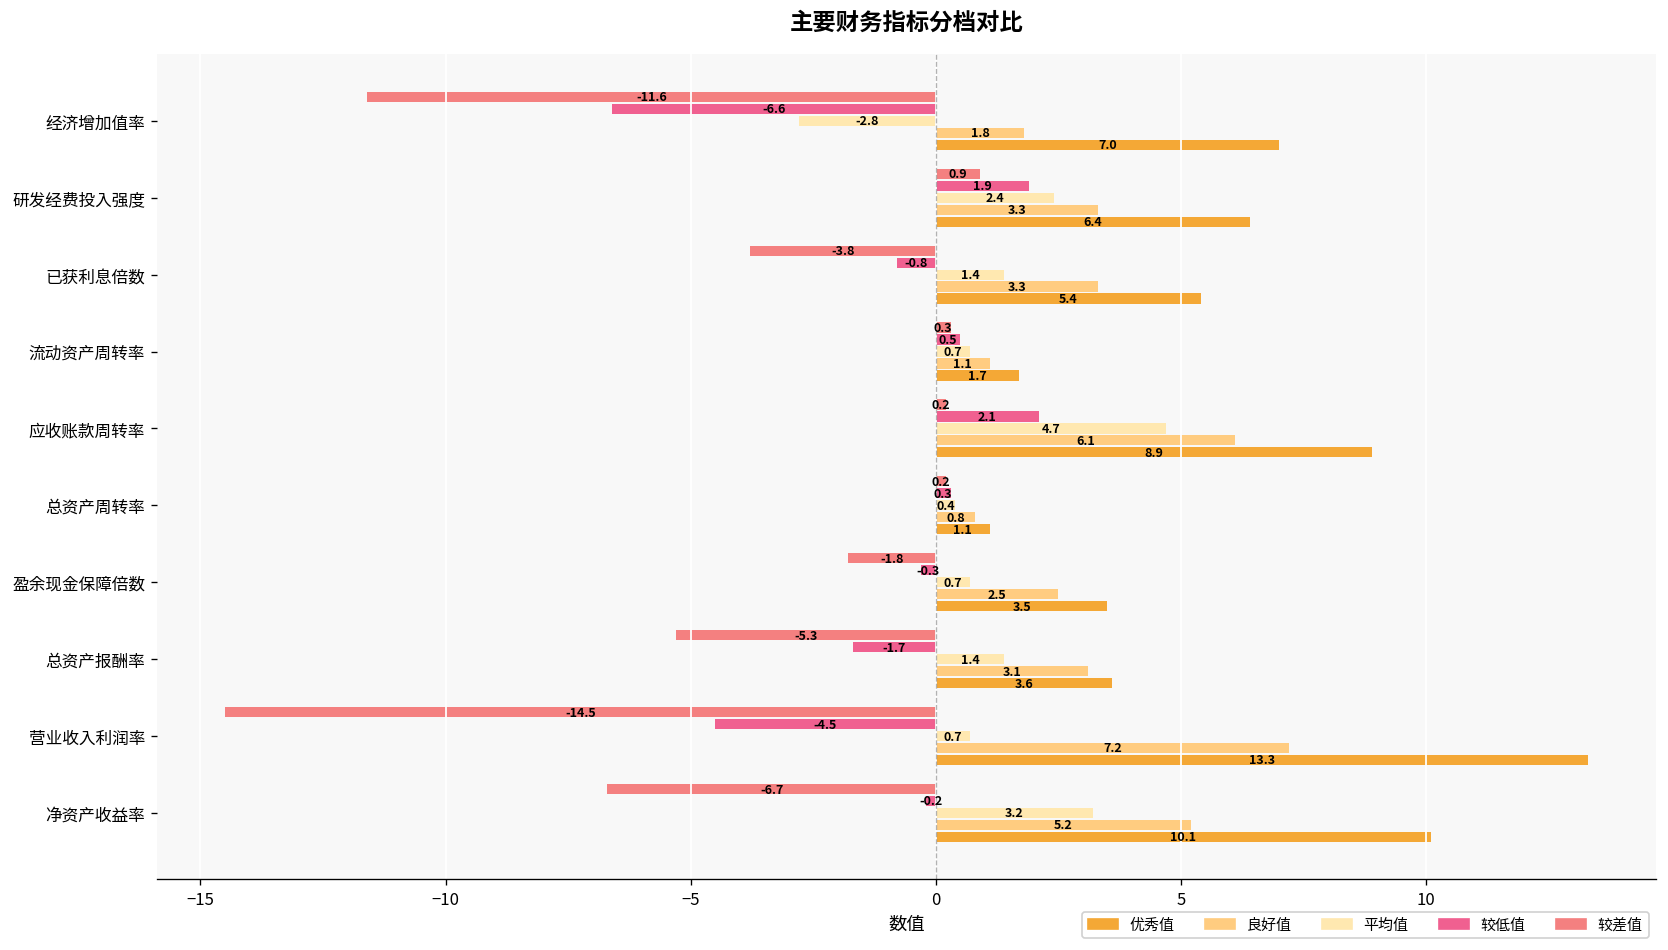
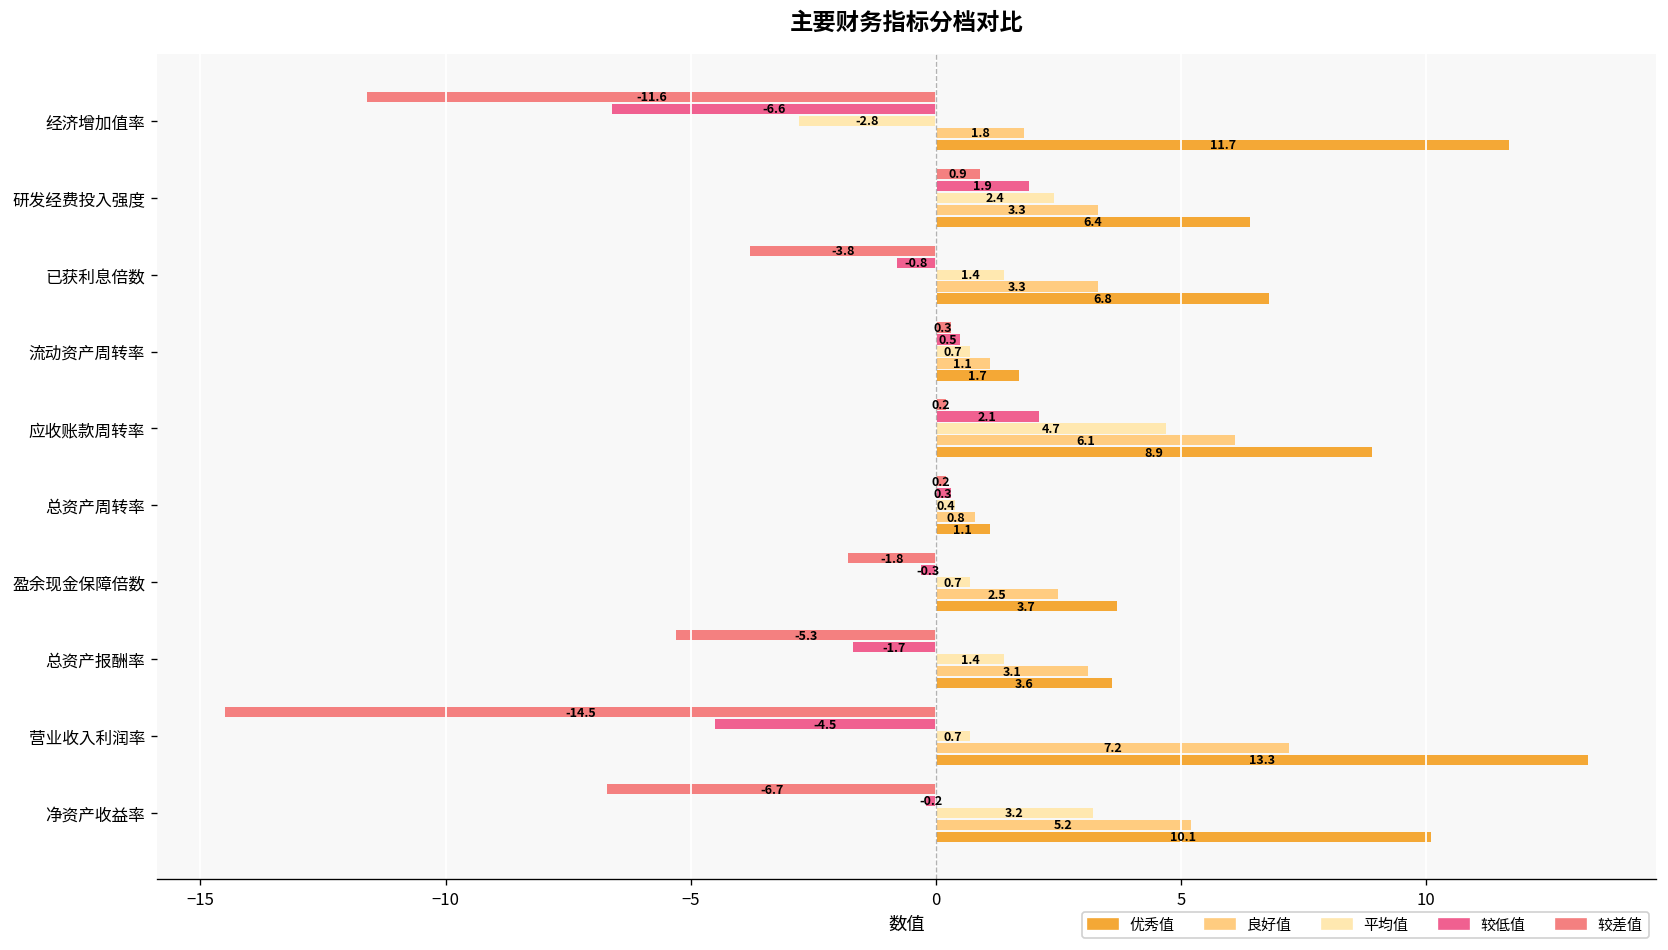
优秀值, 经济增加值率: 7.0 -> 11.7
优秀值, 已获利息倍数: 5.4 -> 6.8
优秀值, 盈余现金保障倍数: 3.5 -> 3.7
